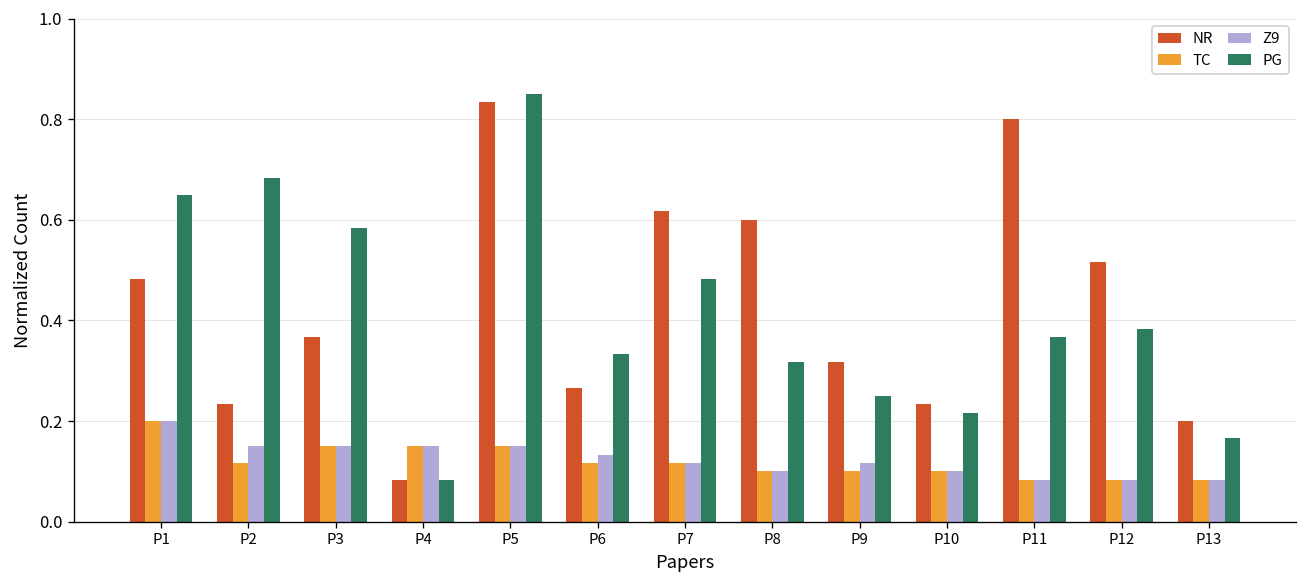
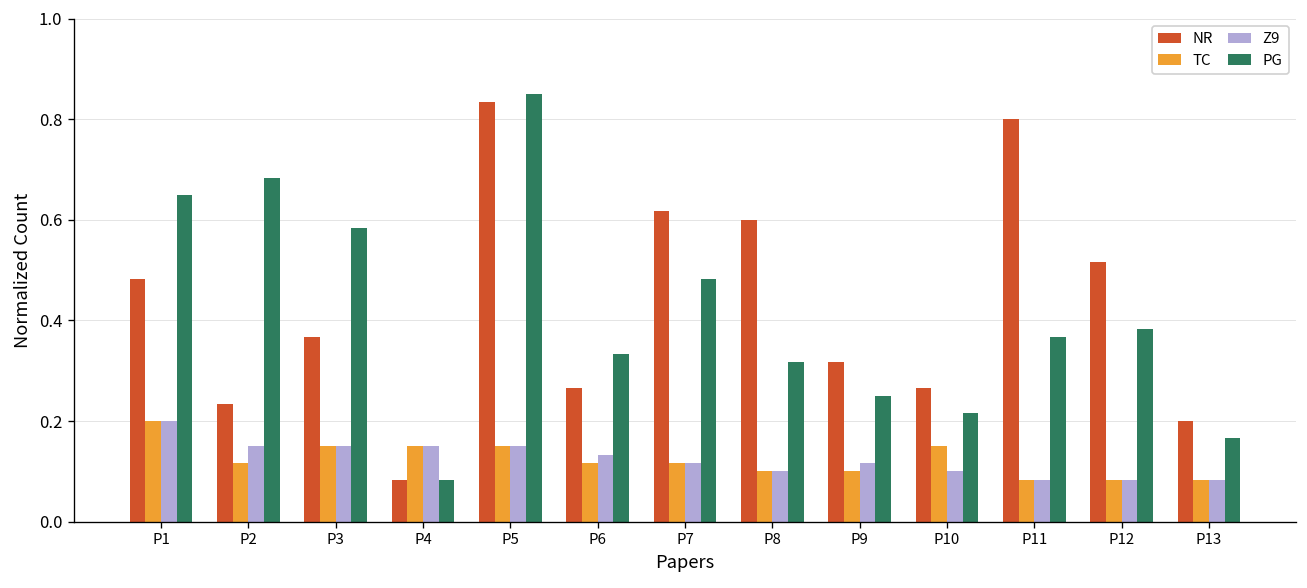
NR, P10: 0.23 -> 0.27
TC, P10: 0.10 -> 0.15
